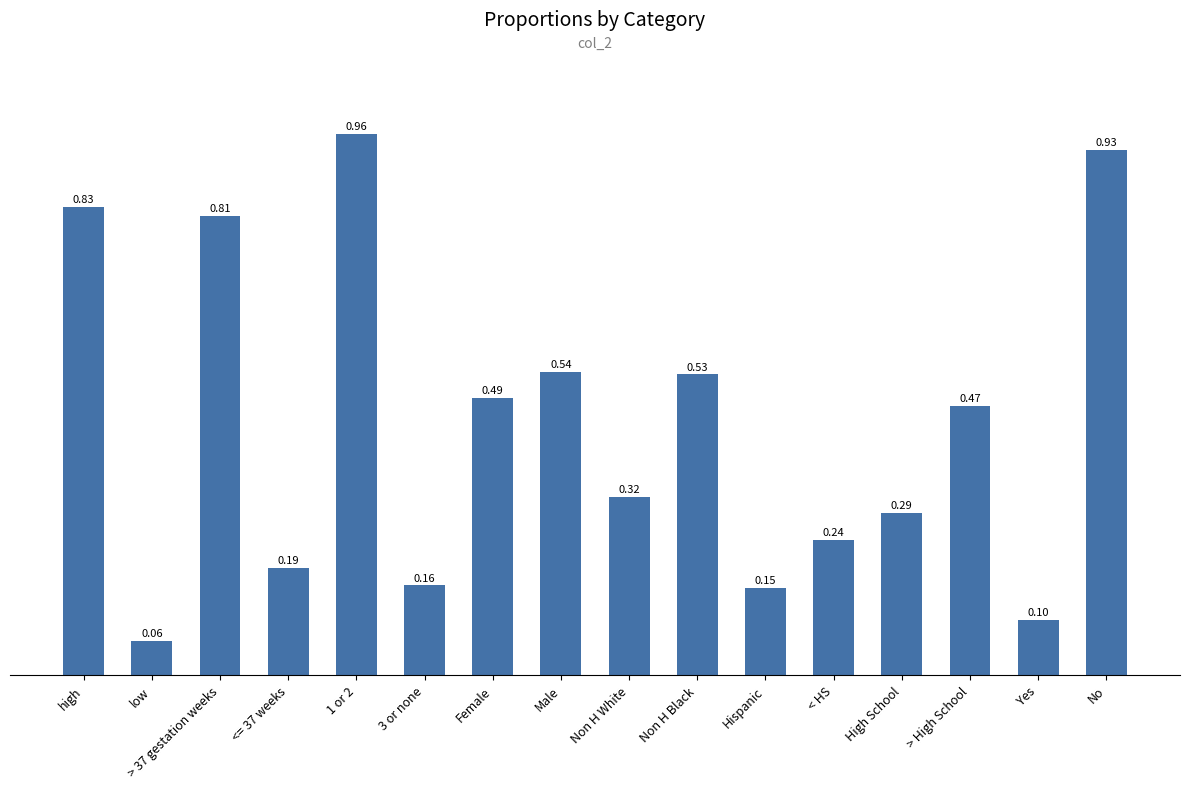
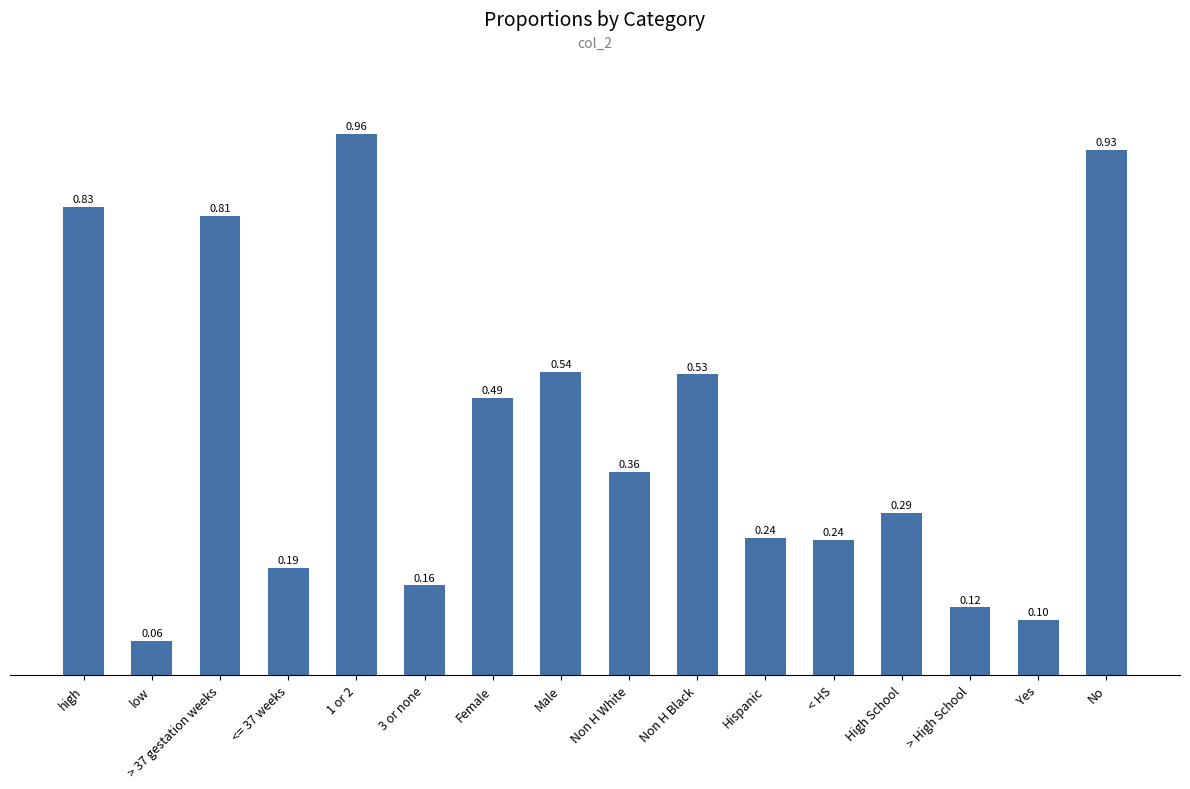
Non H White: 0.32 -> 0.36
Hispanic: 0.15 -> 0.24
> High School: 0.47 -> 0.12
